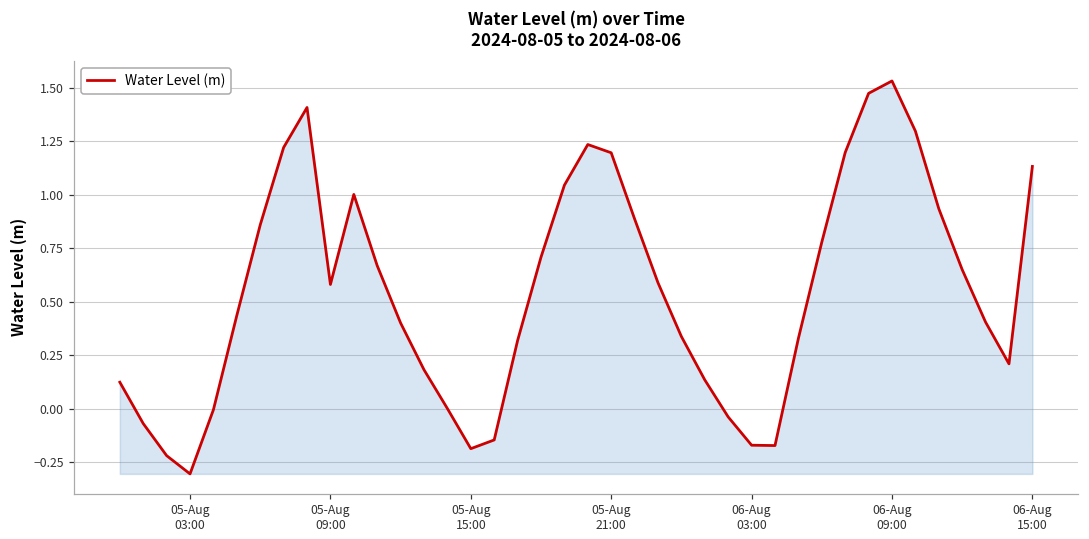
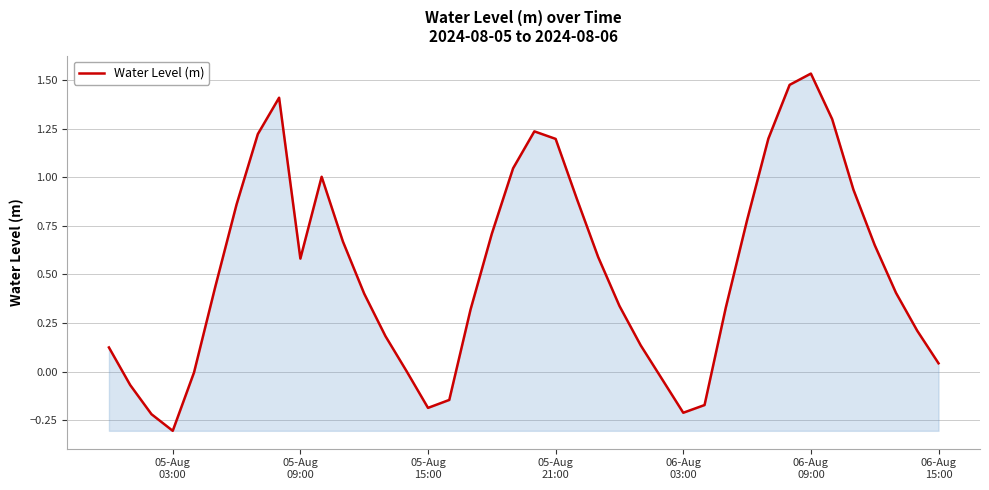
06-Aug 03:00: -0.17 -> -0.21
06-Aug 15:00: 1.13 -> 0.04
